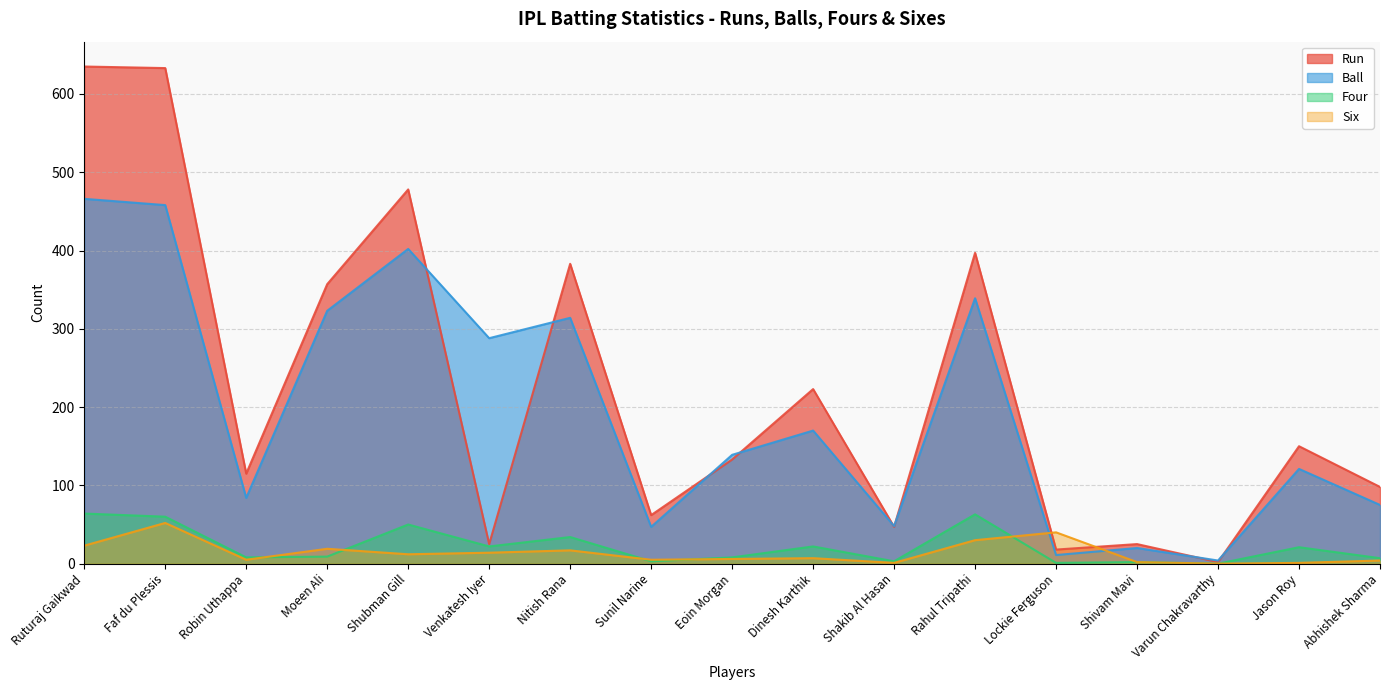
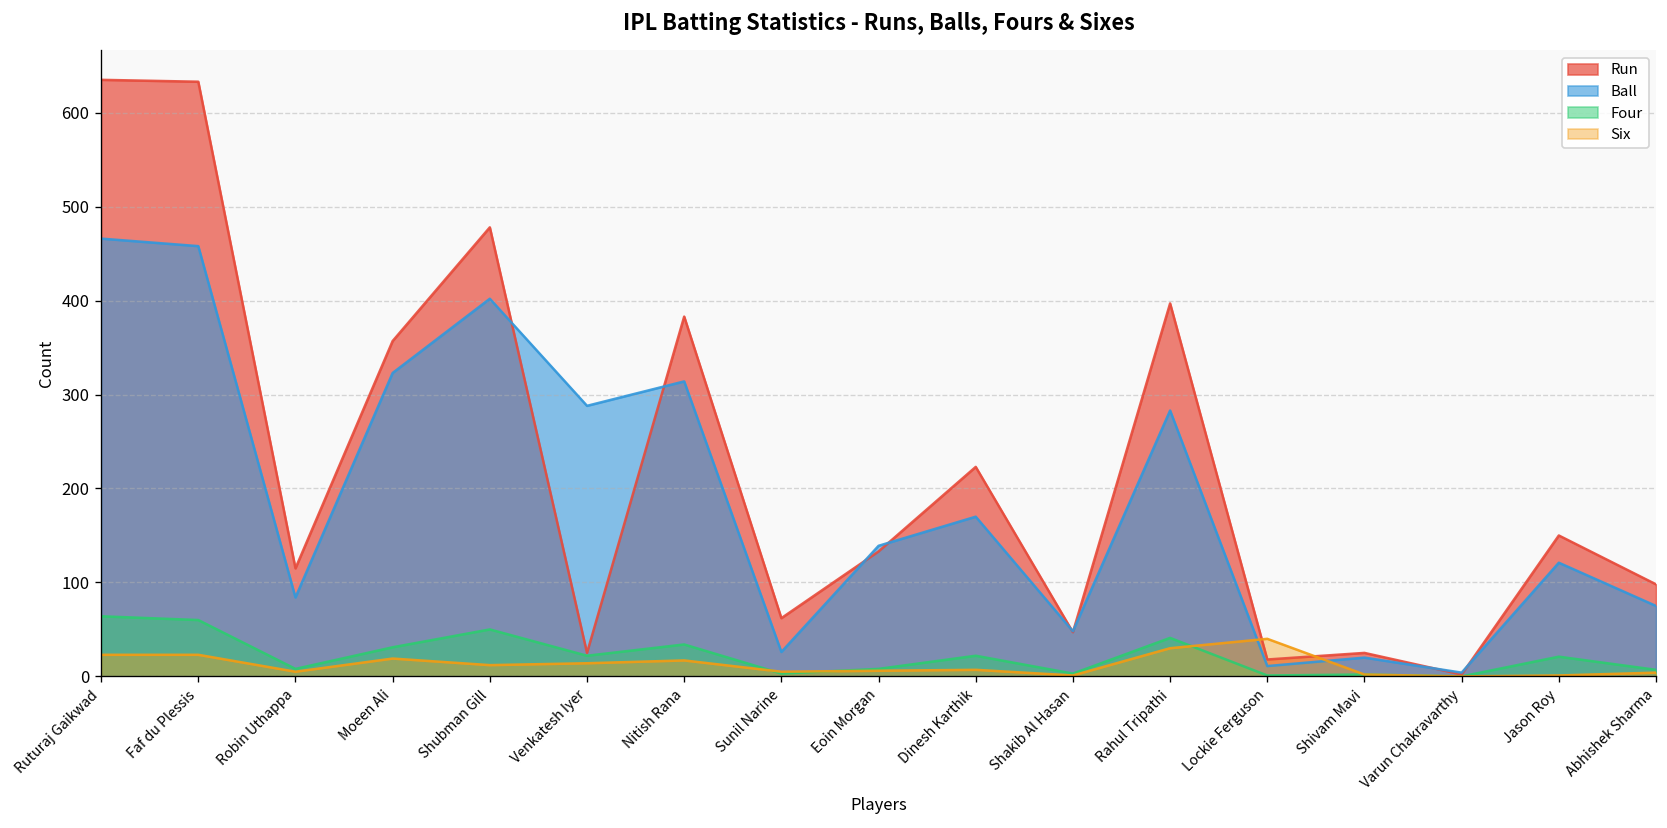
Six, Faf du Plessis: 50 -> 20
Four, Moeen Ali: 10 -> 30
Ball, Sunil Narine: 50 -> 30
Ball, Rahul Tripathi: 340 -> 280
Four, Rahul Tripathi: 60 -> 40
